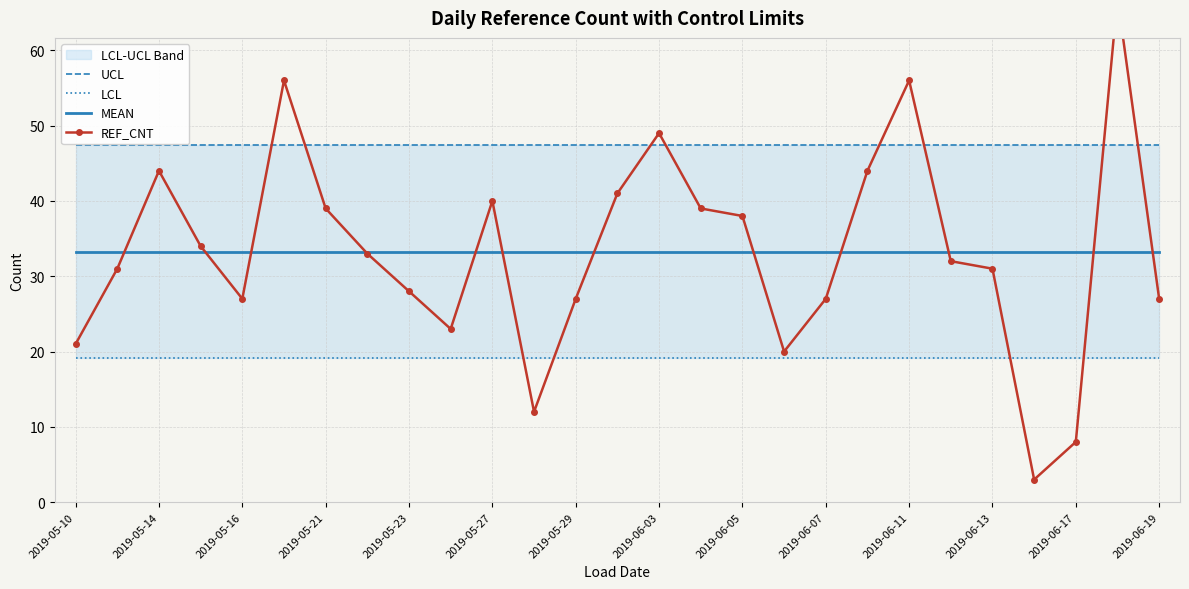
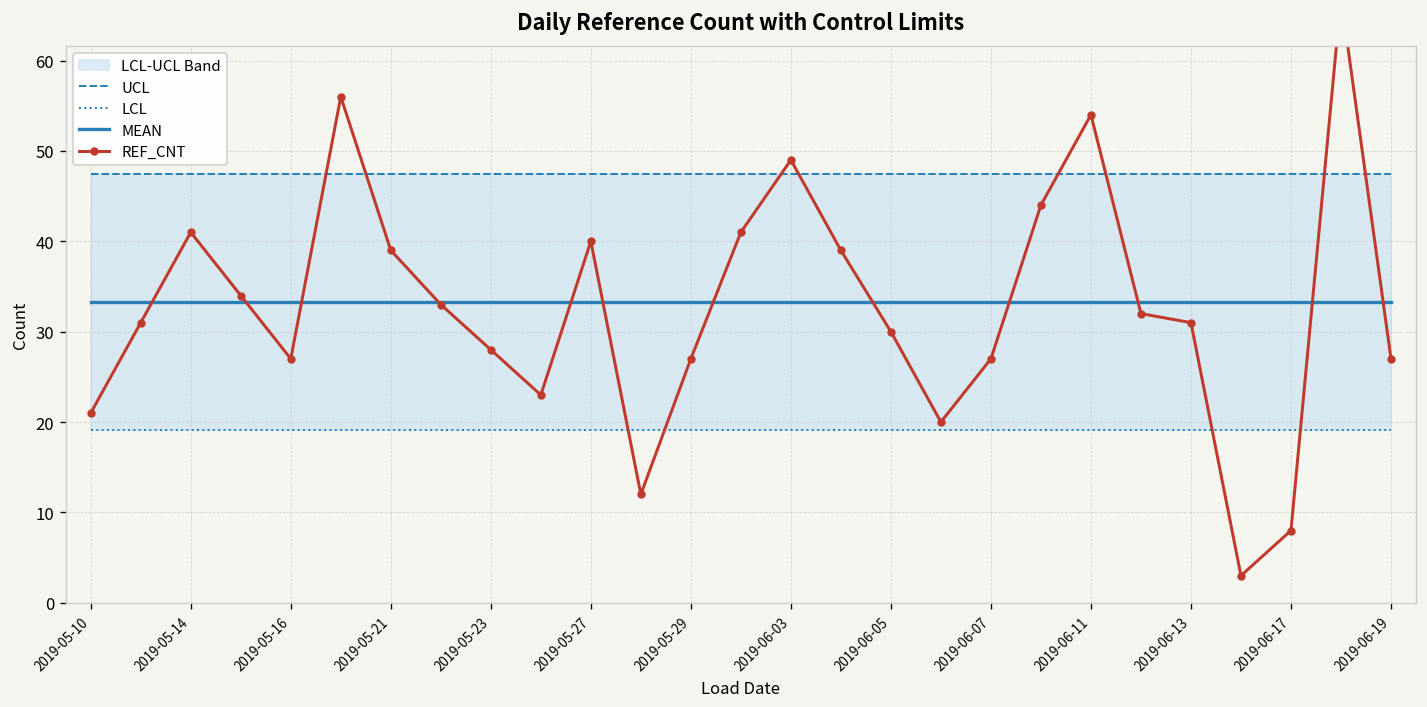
REF_CNT, 2019-05-14: 44 -> 41
REF_CNT, 2019-06-05: 38 -> 30
REF_CNT, 2019-06-11: 56 -> 54
